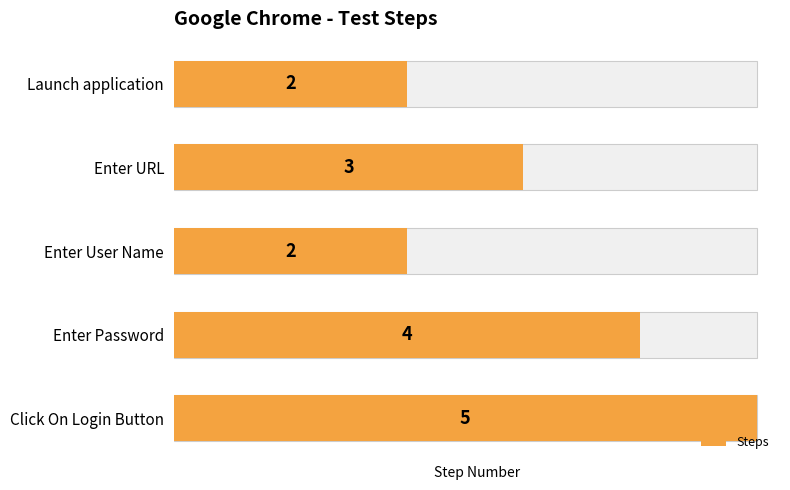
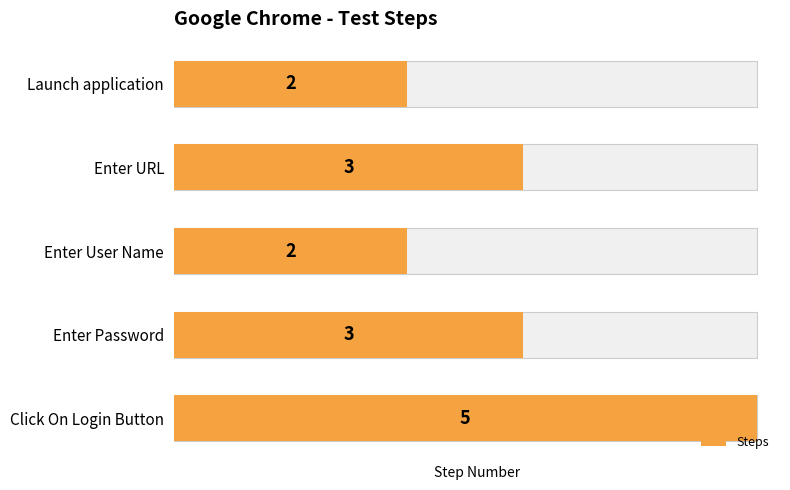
Steps, Enter Password: 4 -> 3
